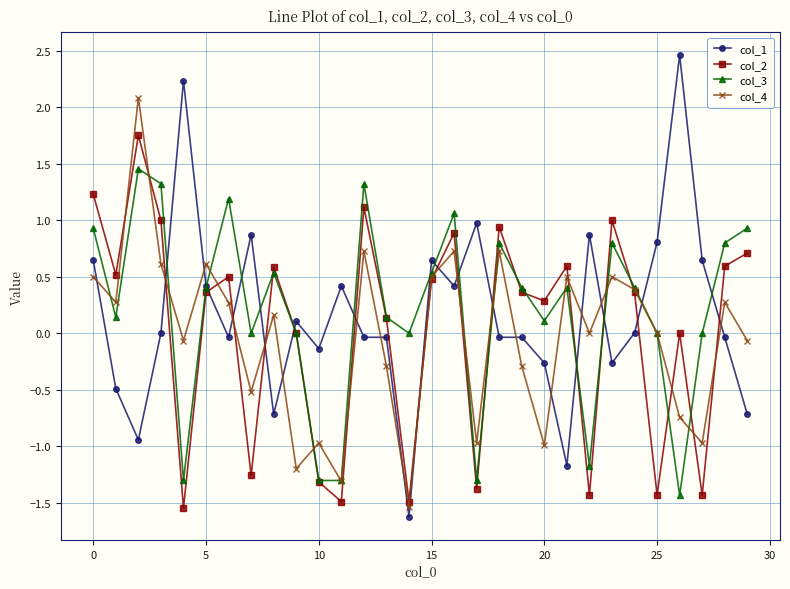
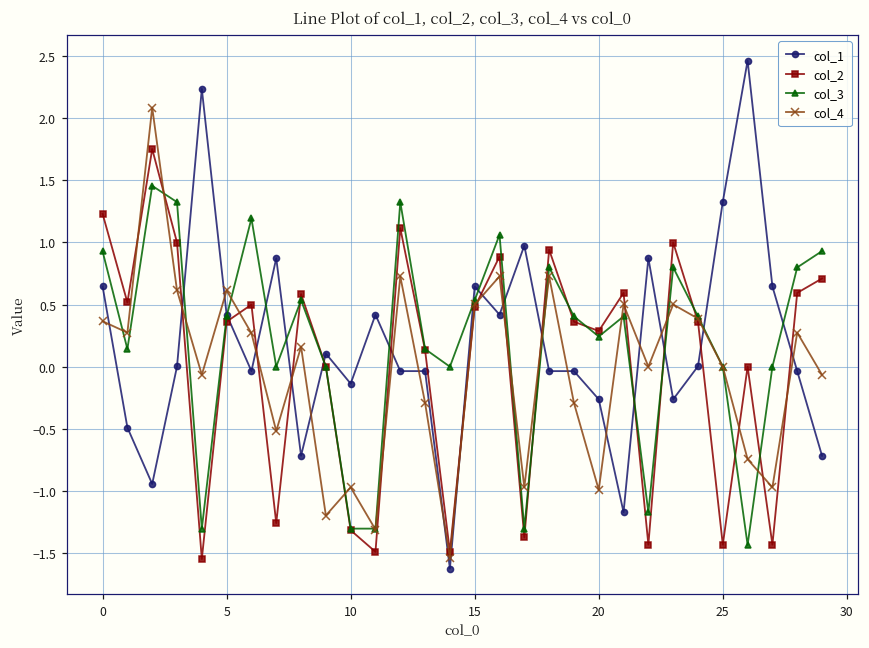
col_4, 0: 0.50 -> 0.37
col_3, 20: 0.11 -> 0.24
col_1, 25: 0.81 -> 1.33
